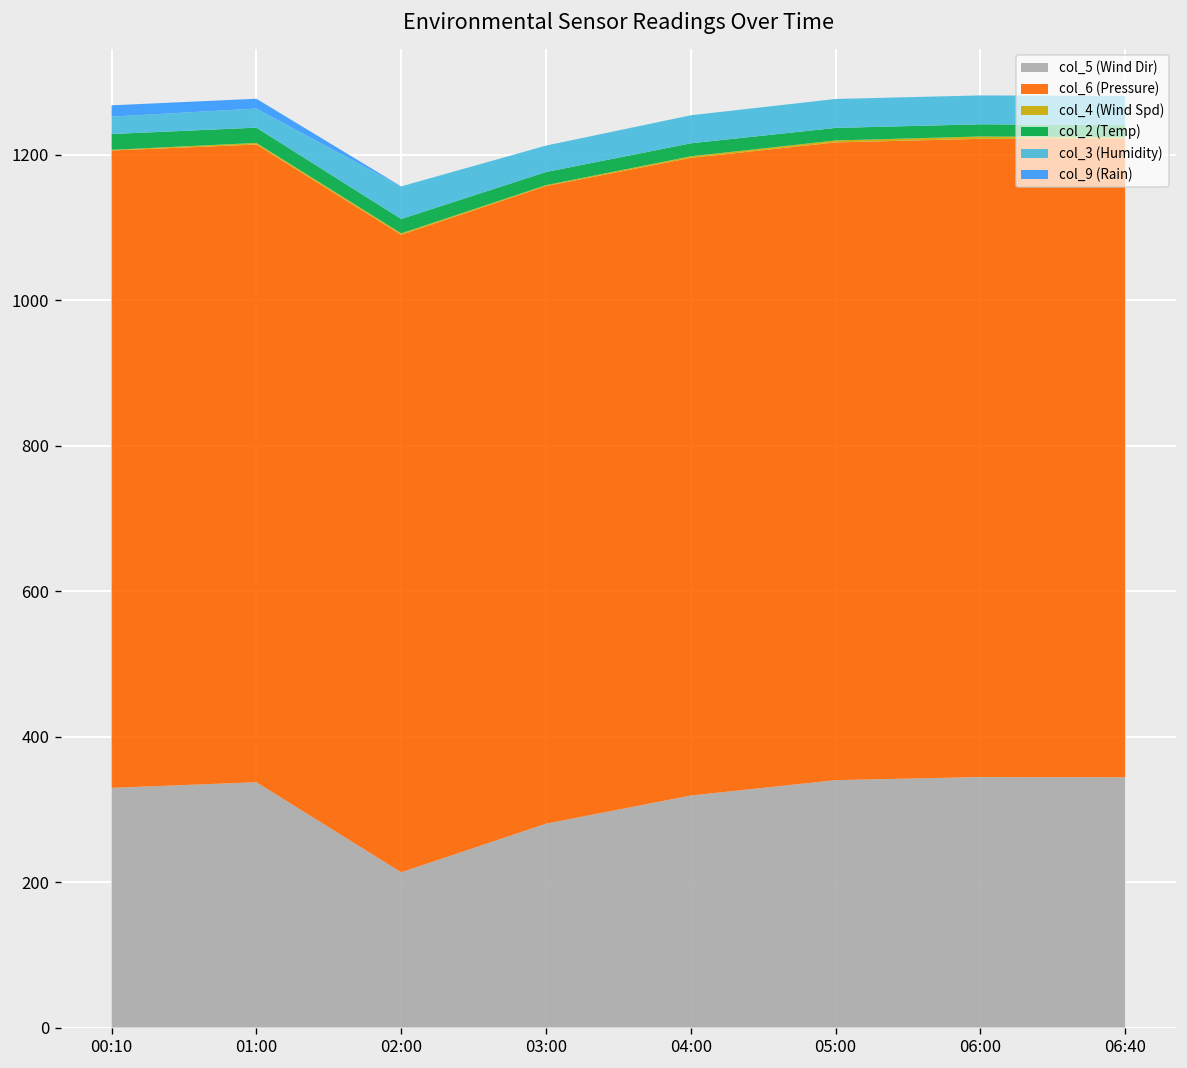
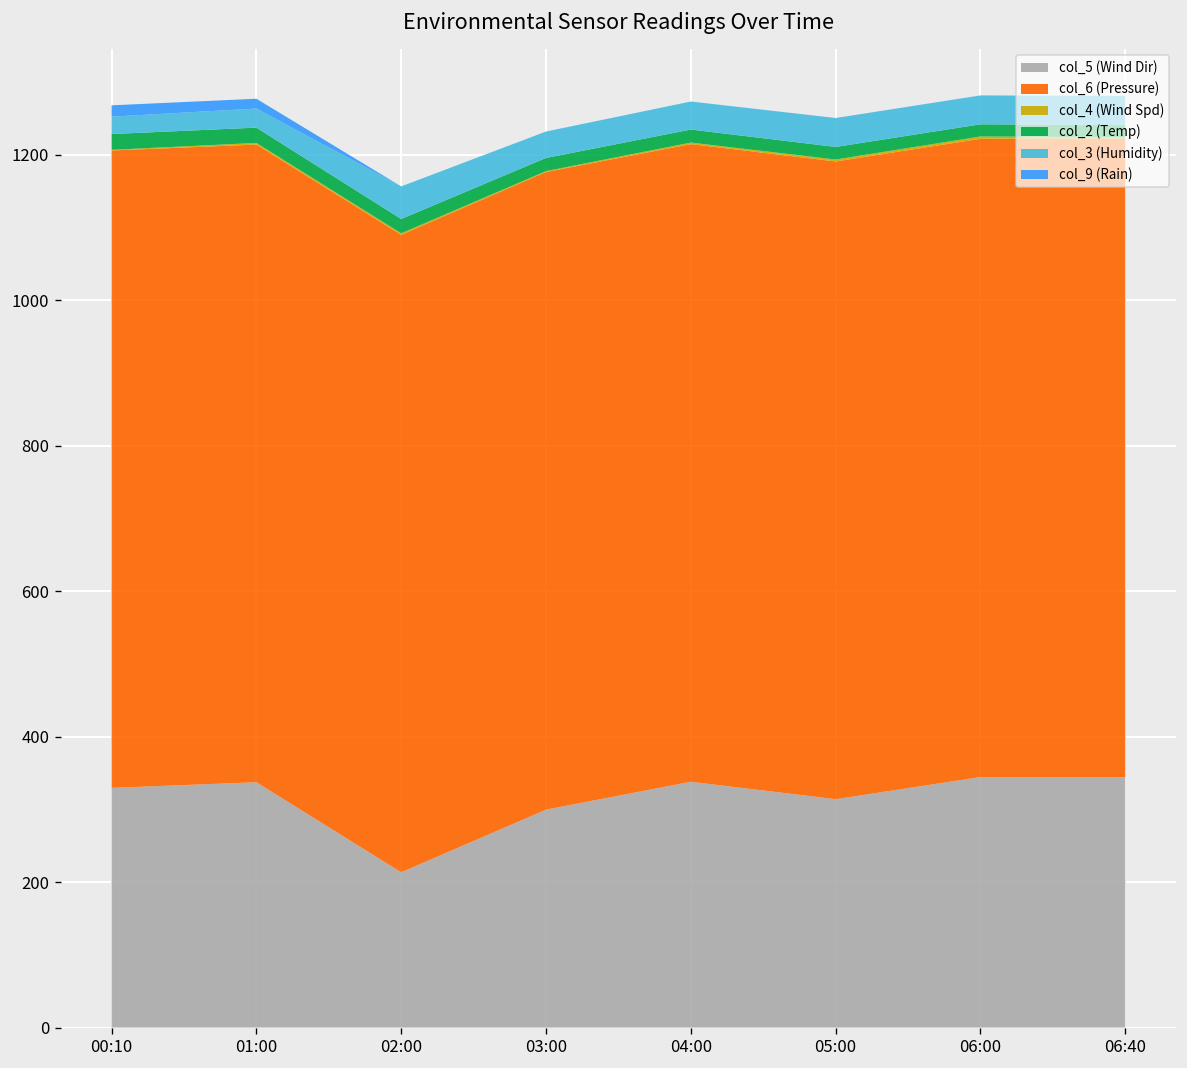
col_5 (Wind Dir), 03:00: 280 -> 300
col_5 (Wind Dir), 04:00: 320 -> 340
col_5 (Wind Dir), 05:00: 340 -> 310
